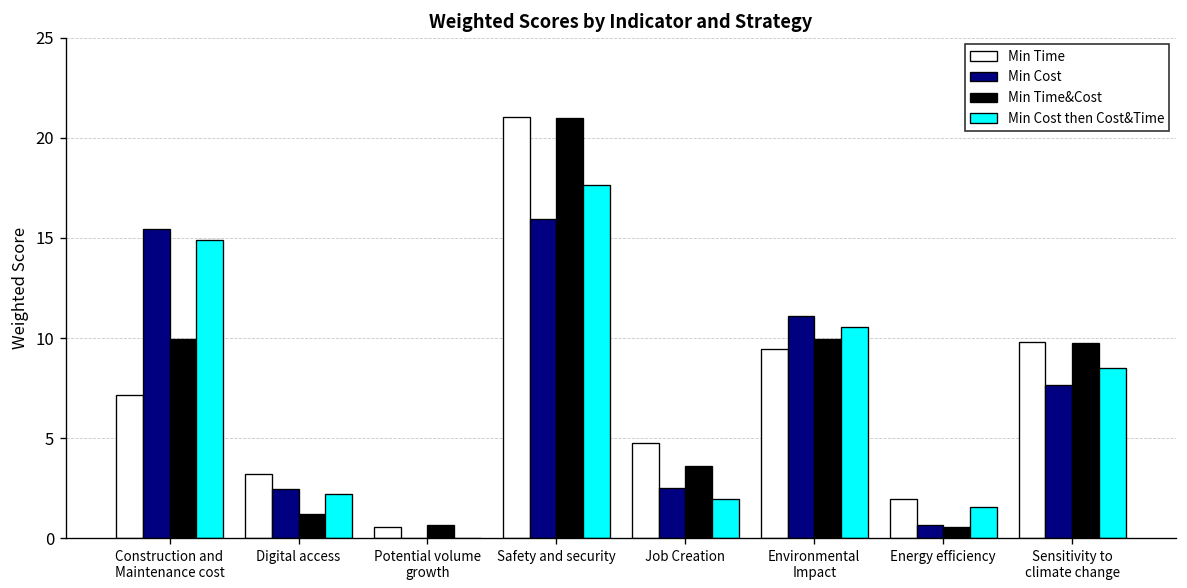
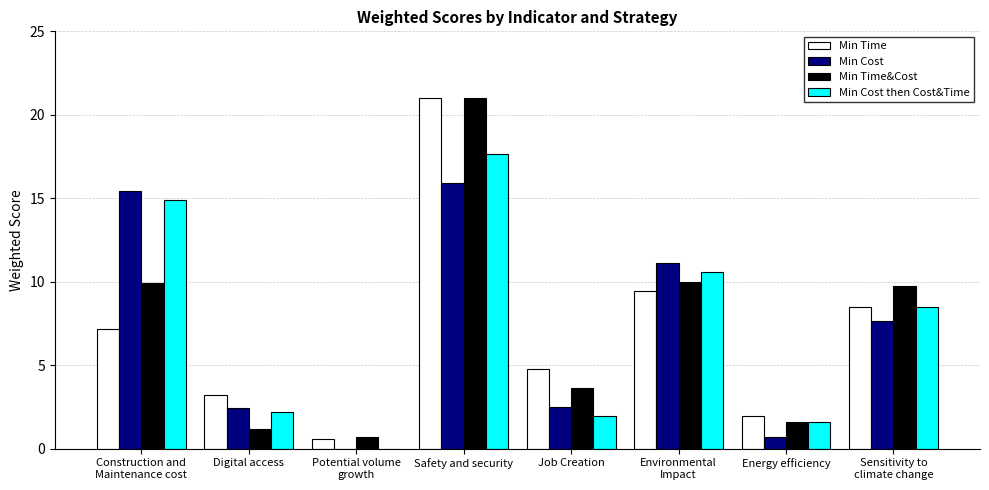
Min Time&Cost, Energy efficiency: 0.6 -> 1.6
Min Time, Sensitivity to climate change: 9.8 -> 8.5
